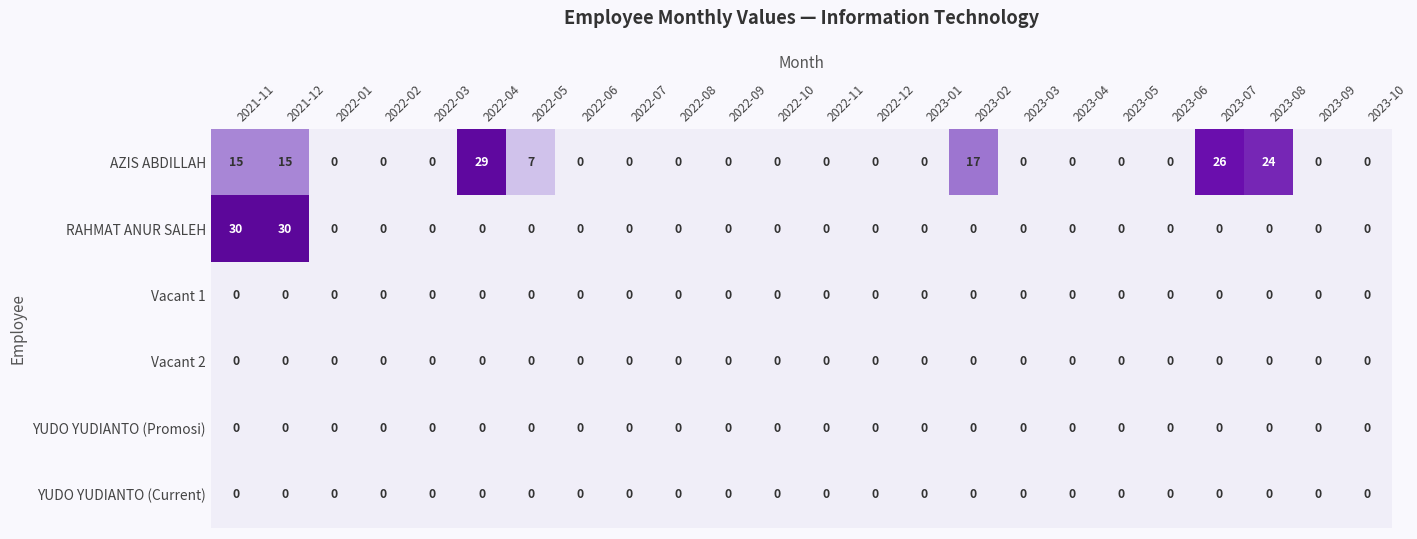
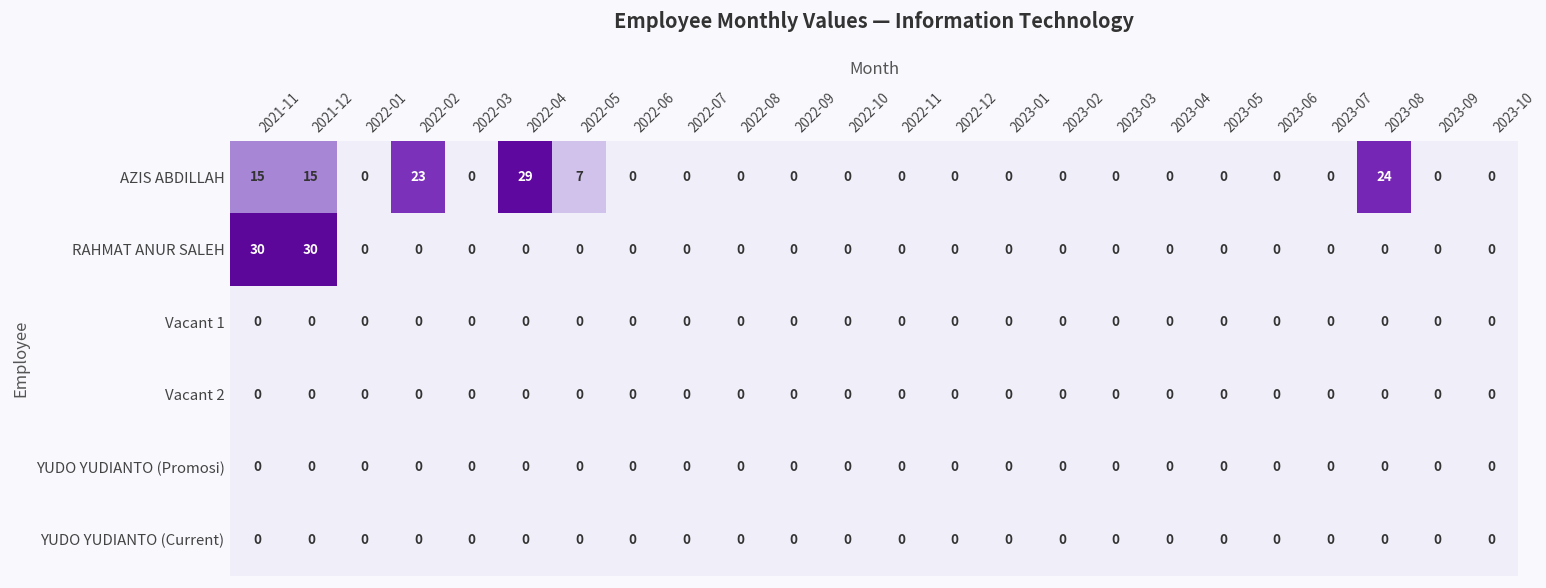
AZIS ABDILLAH, 2022-02: 0 -> 23
AZIS ABDILLAH, 2023-02: 17 -> 0
AZIS ABDILLAH, 2023-07: 26 -> 0
